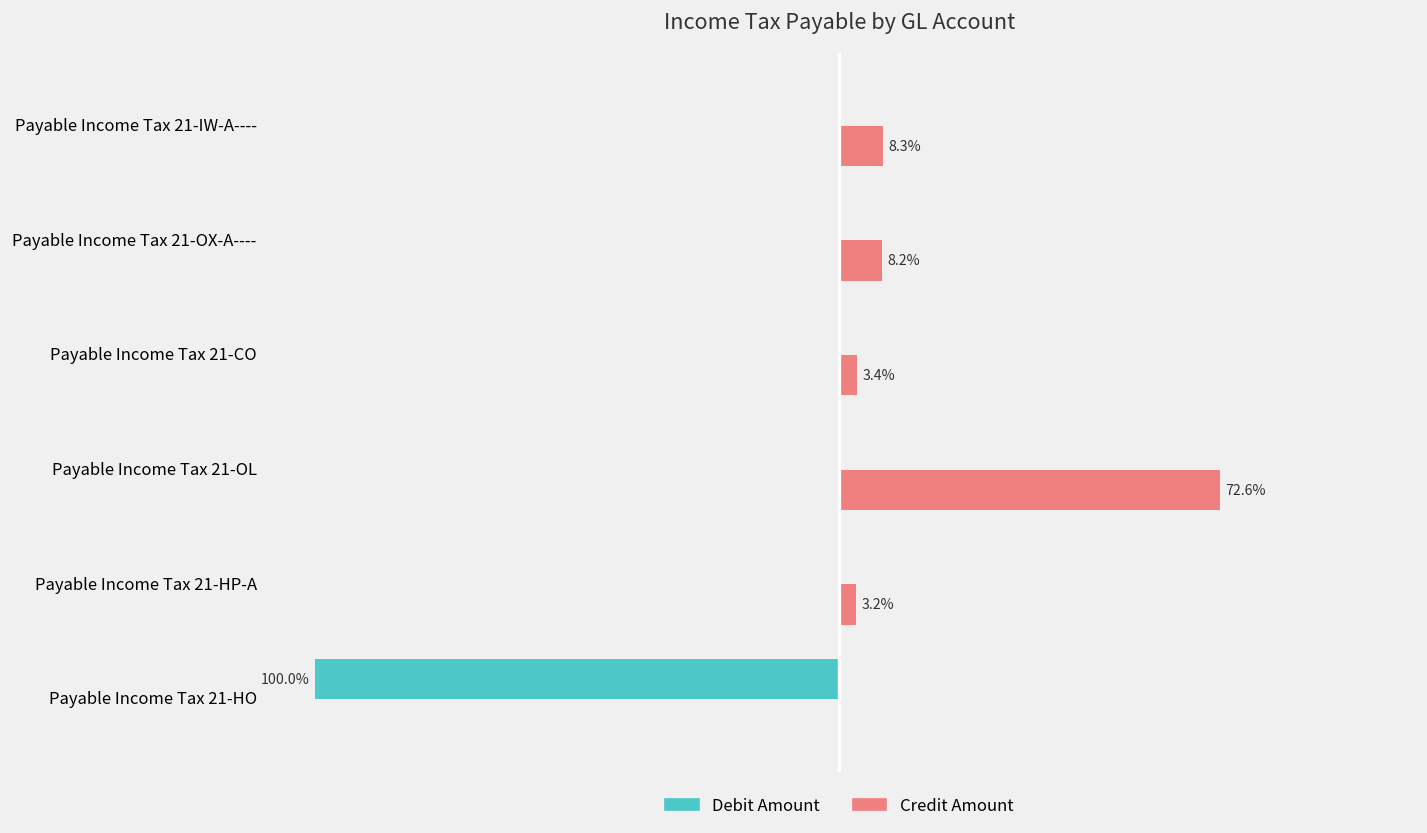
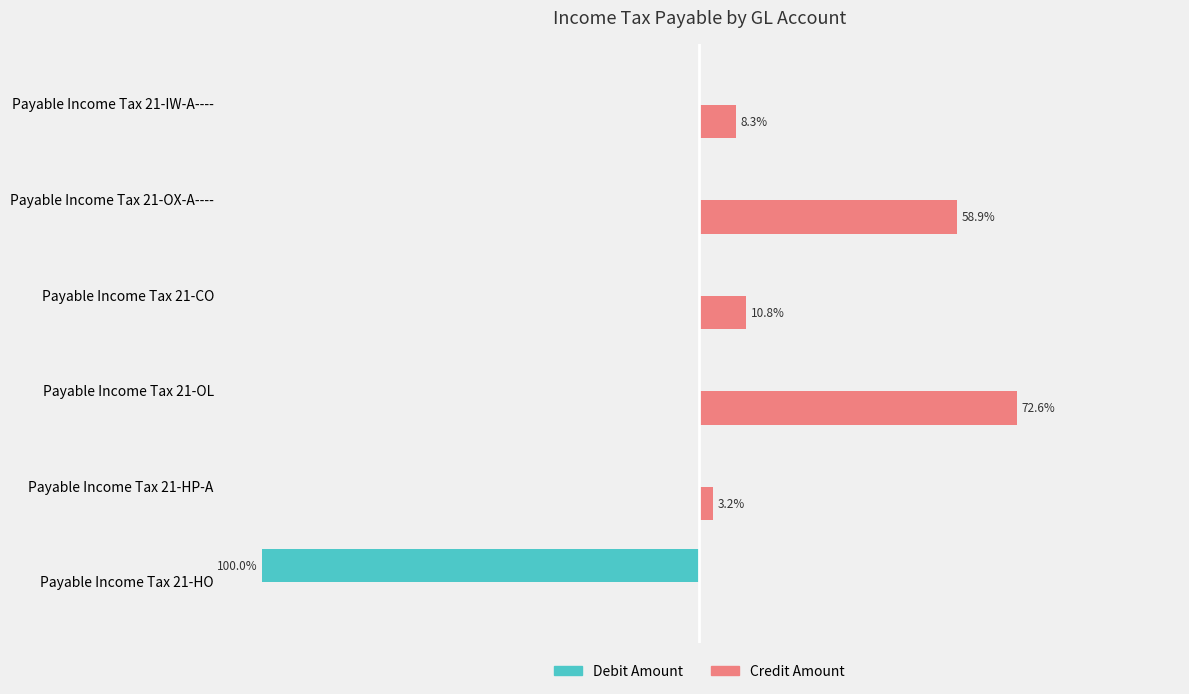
Credit Amount, Payable Income Tax 21-OX-A----: 8.2% -> 58.9%
Credit Amount, Payable Income Tax 21-CO: 3.4% -> 10.8%
